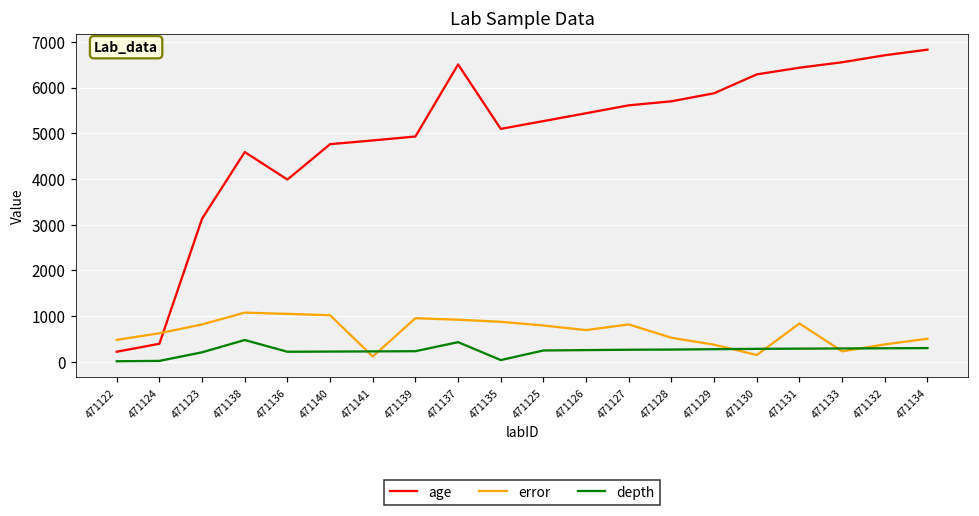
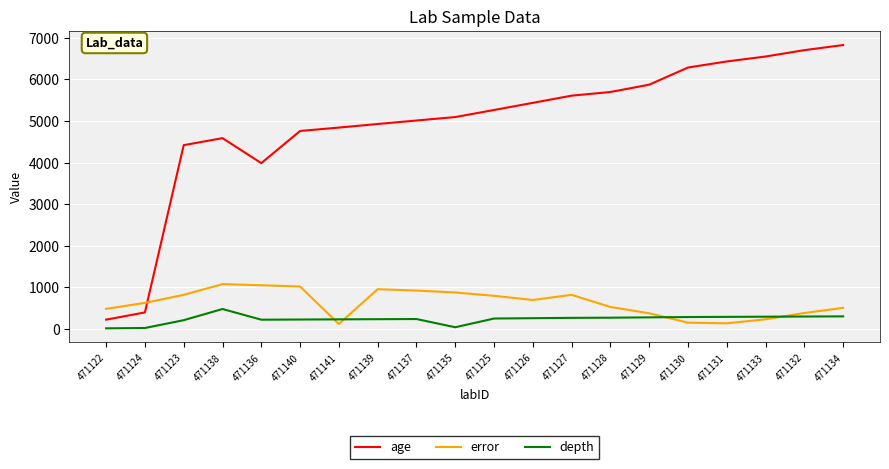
age, 471123: 3100 -> 4400
age, 471137: 6500 -> 5000
depth, 471137: 400 -> 200
error, 471131: 800 -> 100
